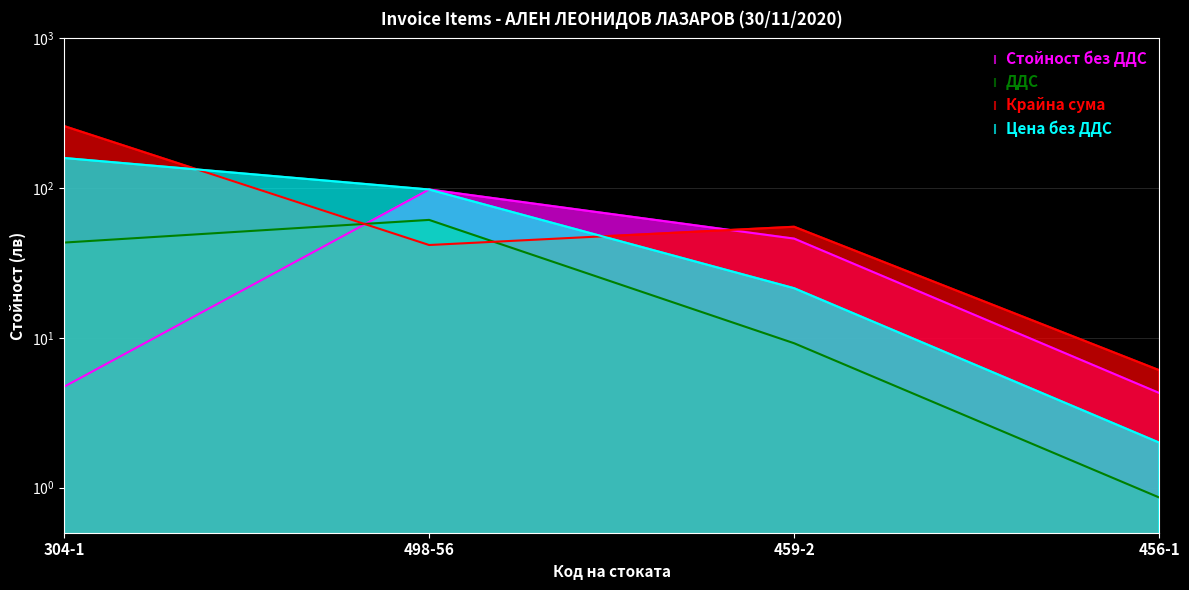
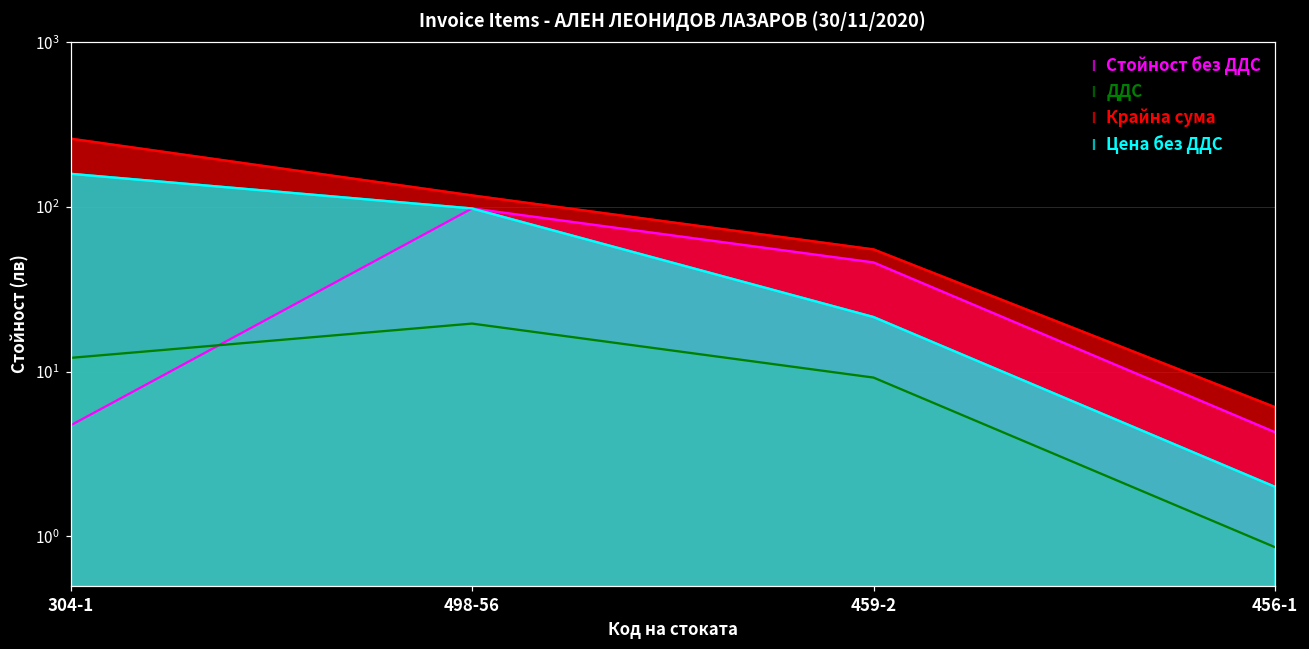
ДДС, 304-1: 43 -> 12
ДДС, 498-56: 61 -> 20
Крайна сума, 498-56: 42 -> 120
